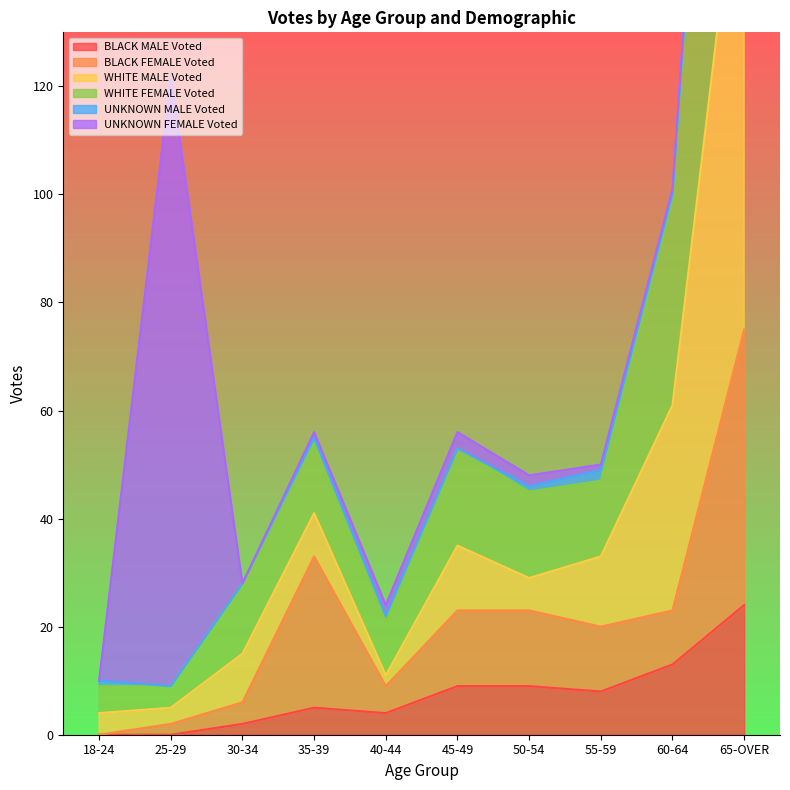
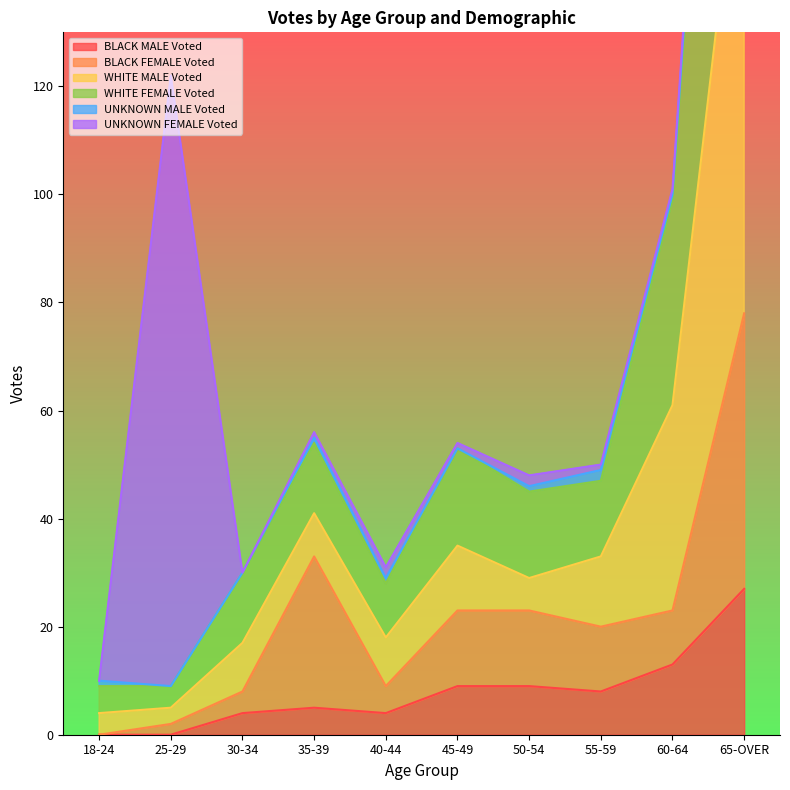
BLACK MALE Voted, 30-34: 2 -> 4
WHITE MALE Voted, 40-44: 2 -> 9
UNKNOWN FEMALE Voted, 45-49: 3 -> 1
BLACK MALE Voted, 65-OVER: 24 -> 27
